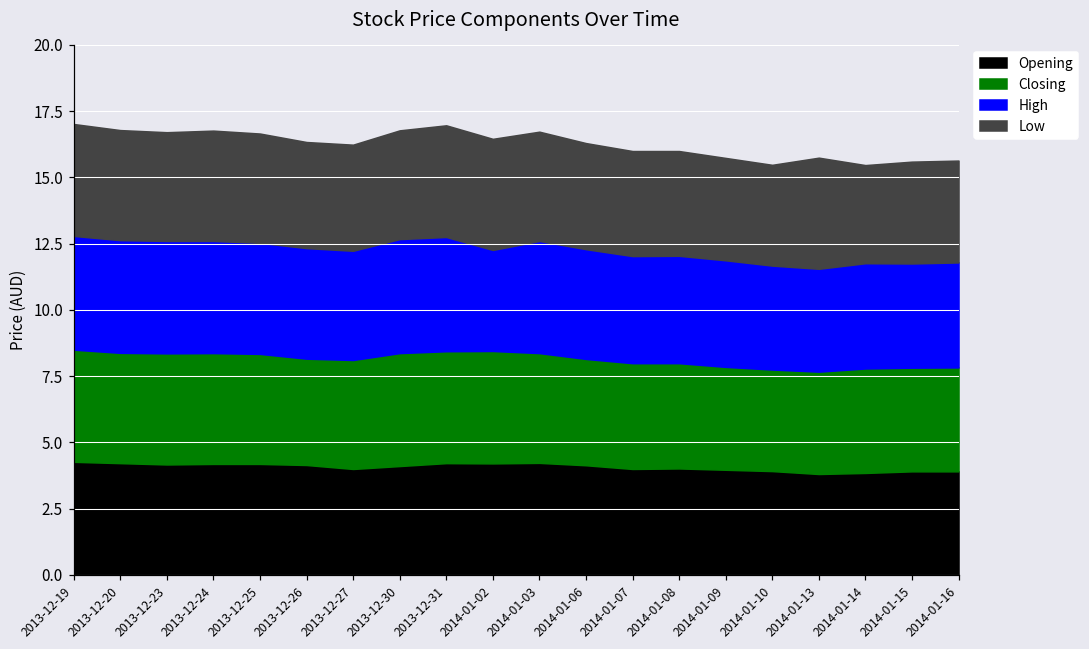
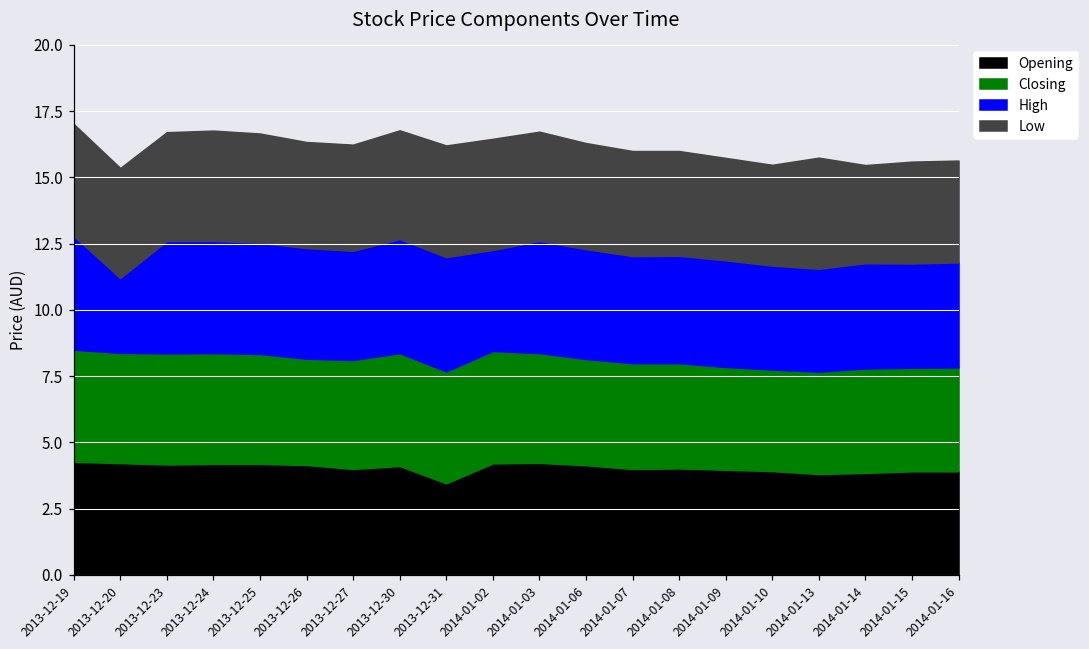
High, 2013-12-20: 4.3 -> 2.8
Opening, 2013-12-31: 4.2 -> 3.5
